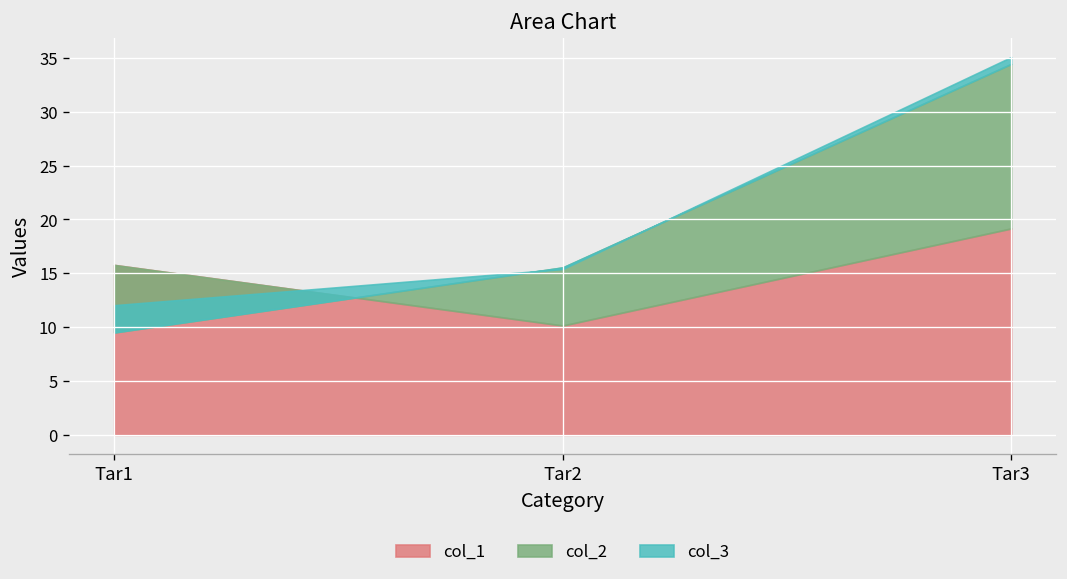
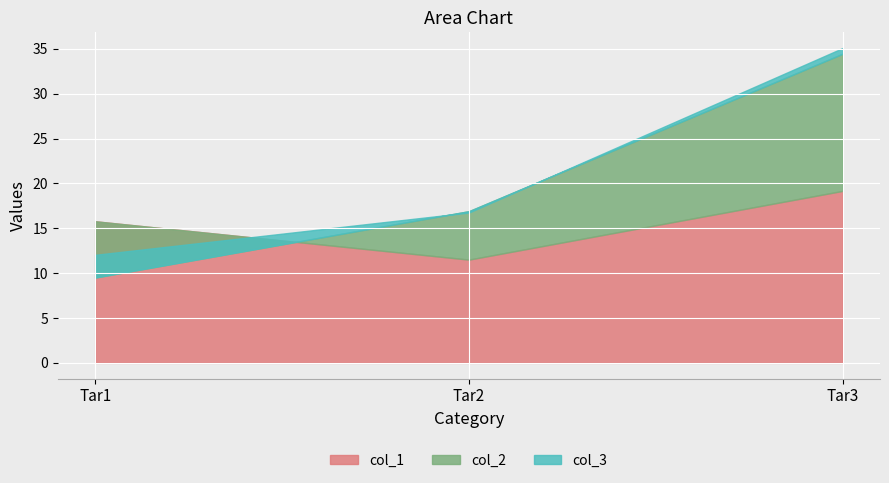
col_1, Tar2: 10 -> 12
